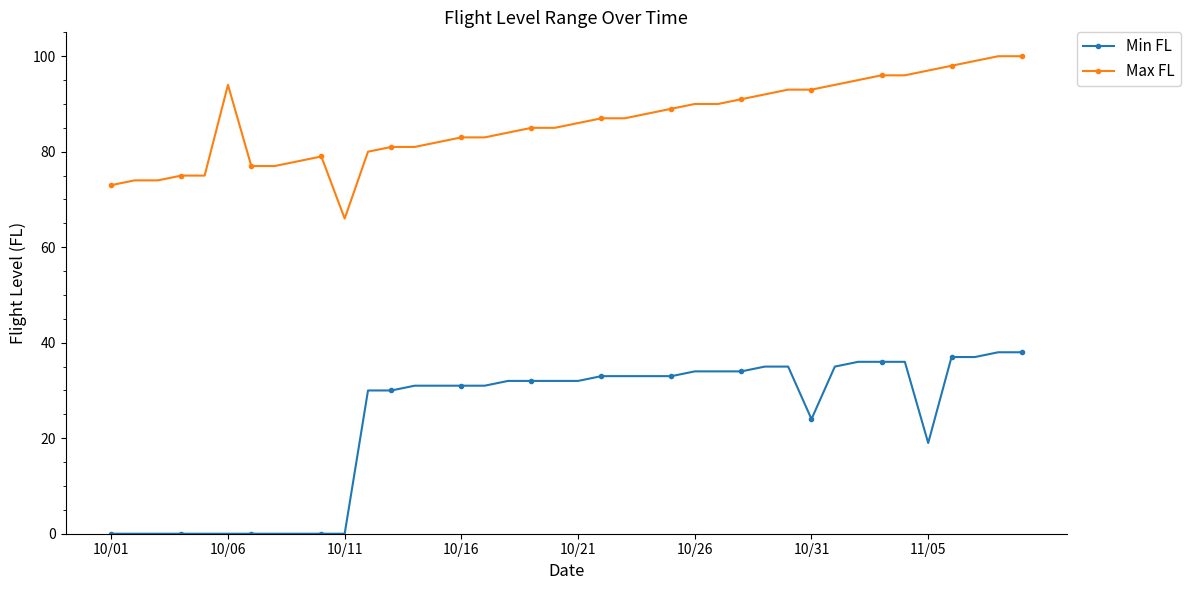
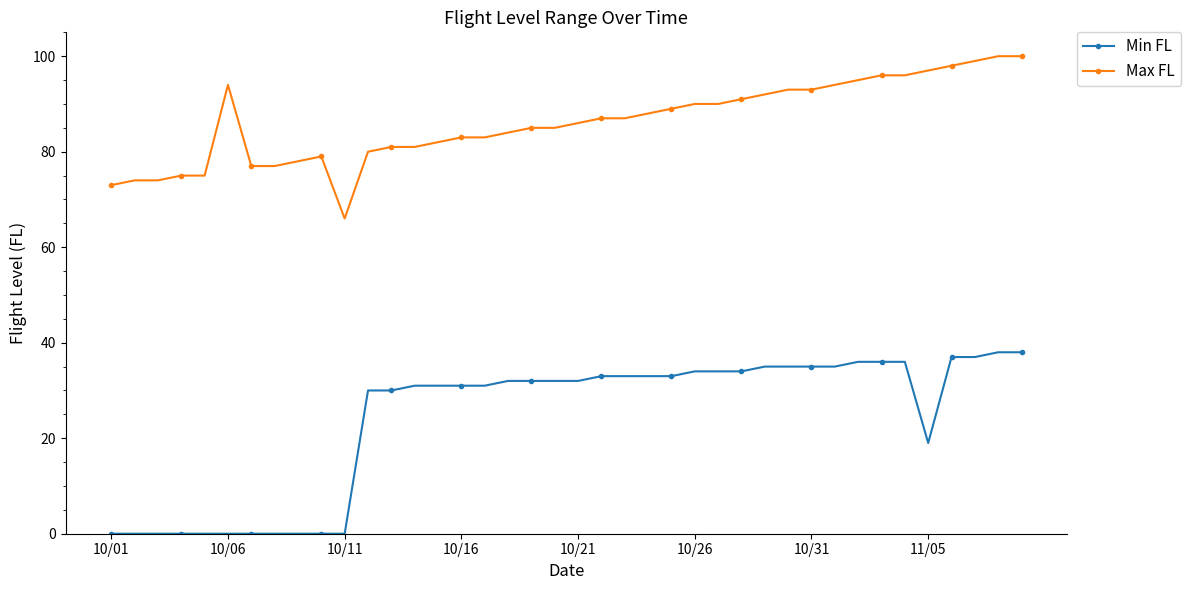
Min FL, 10/31: 24 -> 35
